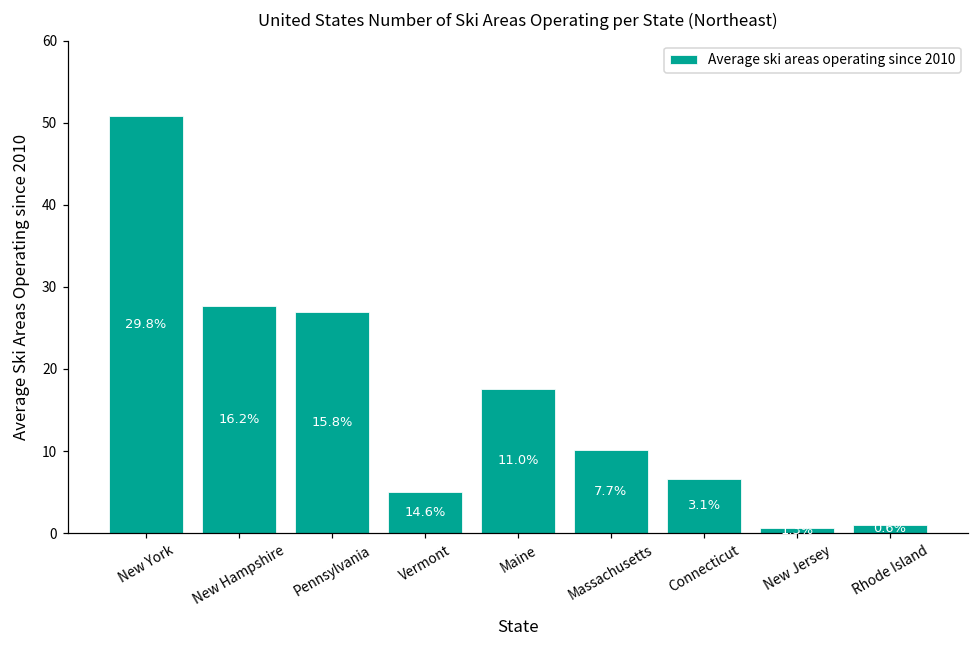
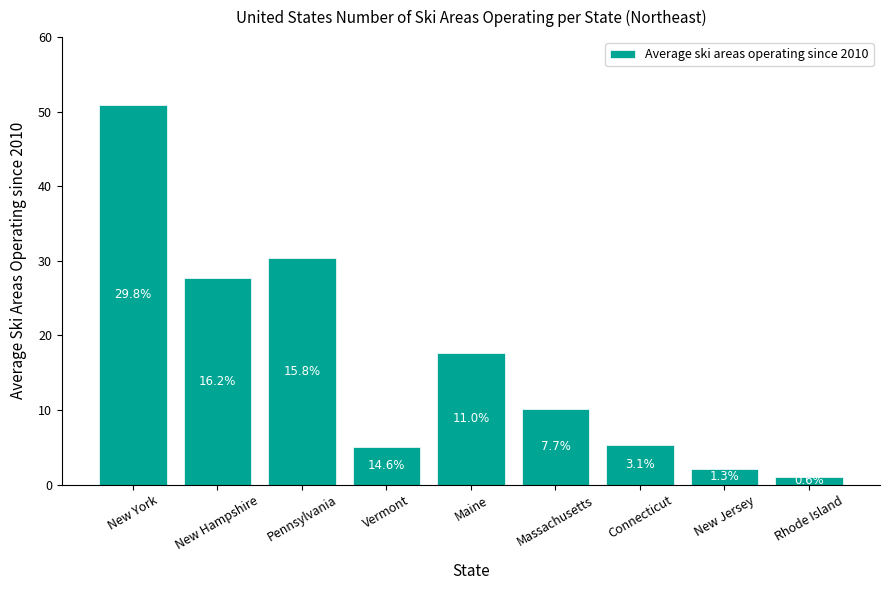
Pennsylvania: 27 -> 30
Connecticut: 7 -> 5
New Jersey: 1 -> 2
